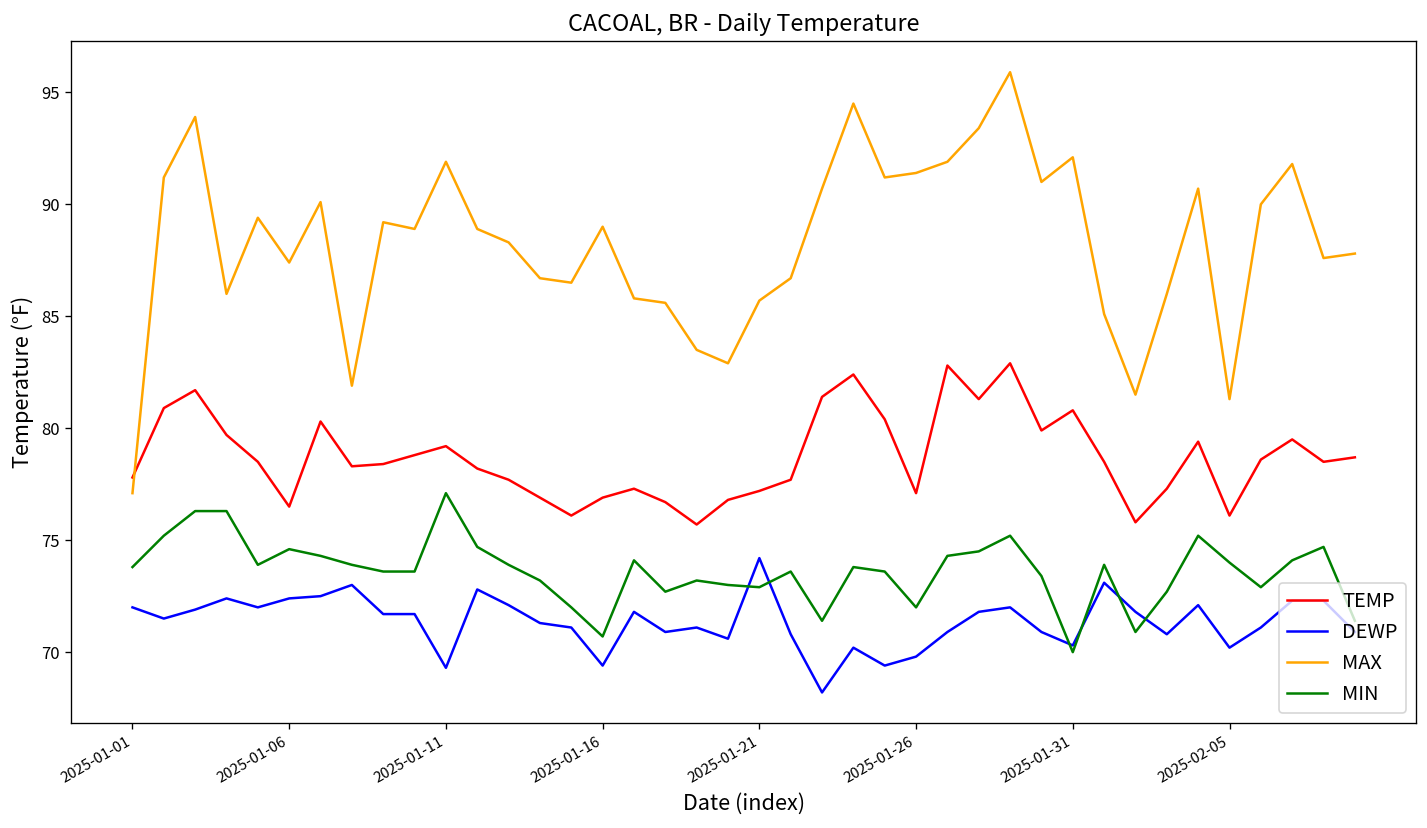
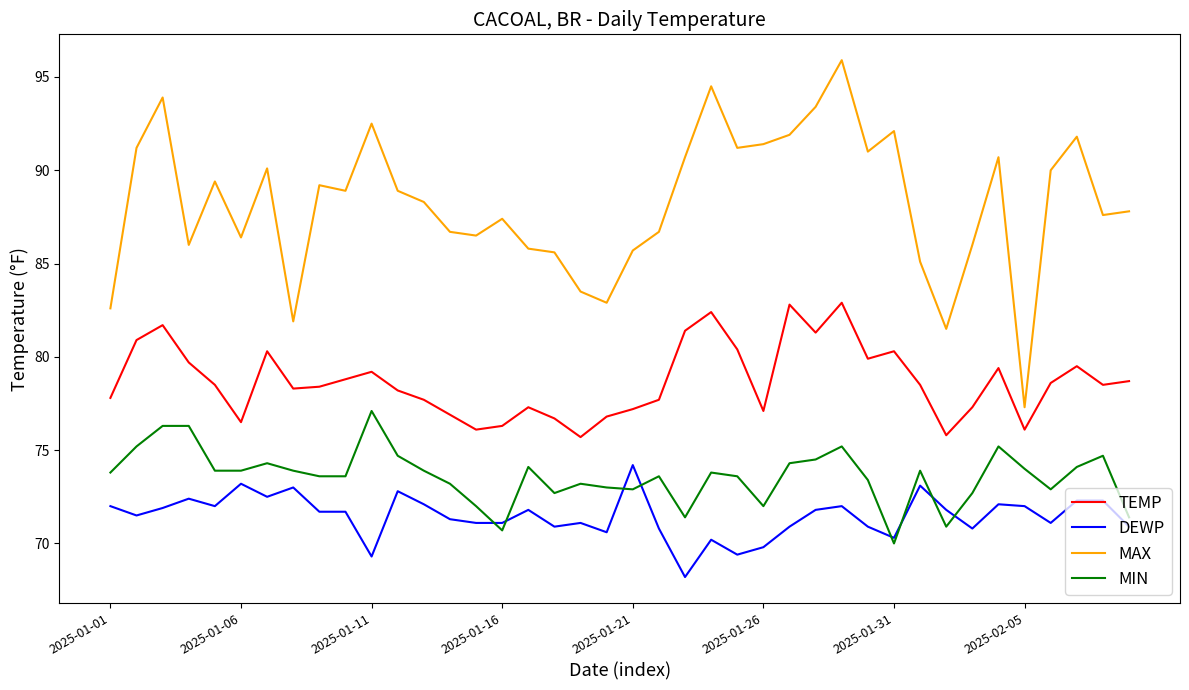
MAX, 2025-01-01: 77.1 -> 82.6
DEWP, 2025-01-06: 72.4 -> 73.2
MAX, 2025-01-06: 87.4 -> 86.4
MIN, 2025-01-06: 74.6 -> 73.9
MAX, 2025-01-11: 91.9 -> 92.5
TEMP, 2025-01-16: 76.9 -> 76.3
DEWP, 2025-01-16: 69.4 -> 71.1
MAX, 2025-01-16: 89.0 -> 87.4
TEMP, 2025-01-31: 80.8 -> 80.3
DEWP, 2025-02-05: 70.2 -> 72.0
MAX, 2025-02-05: 81.3 -> 77.3
